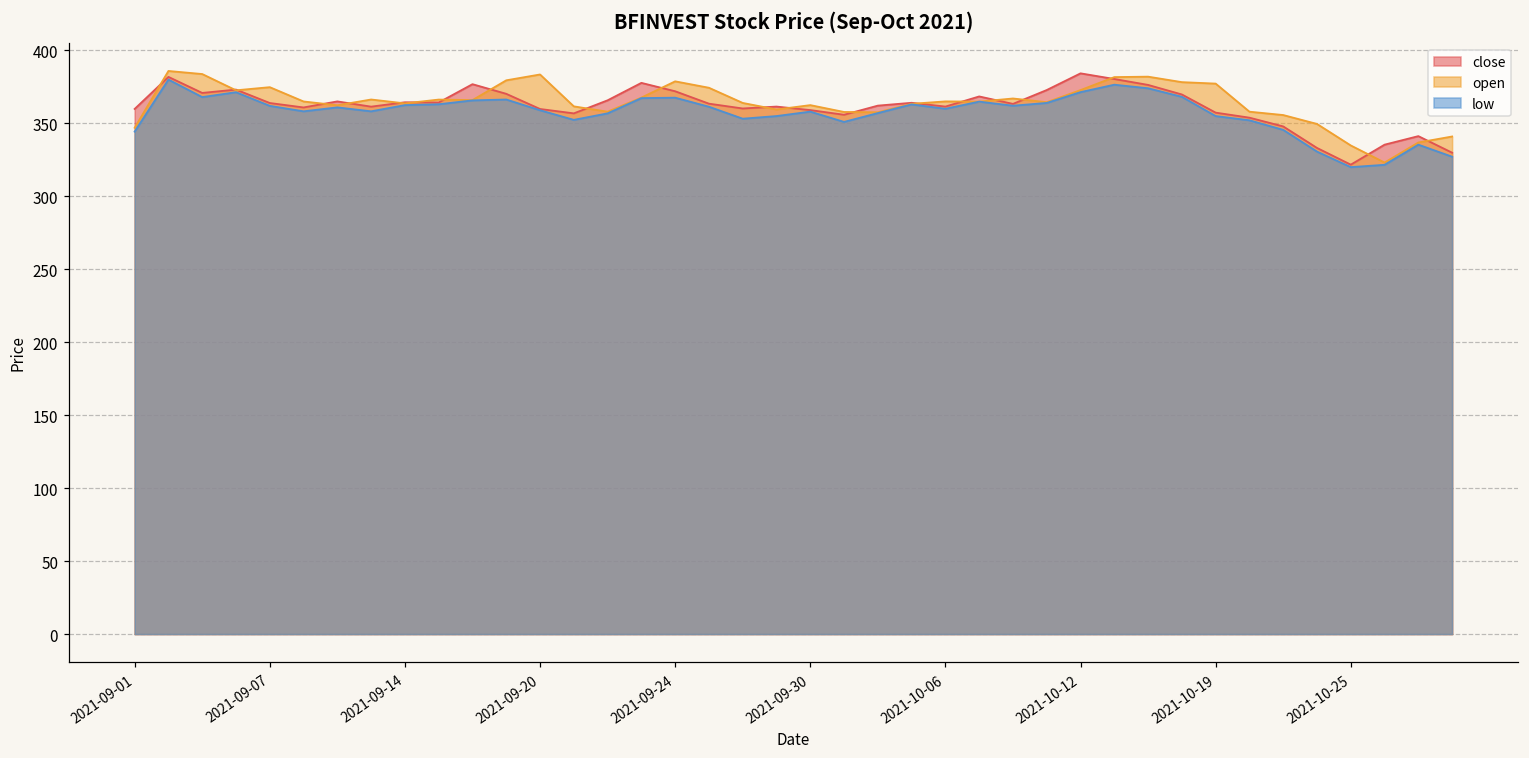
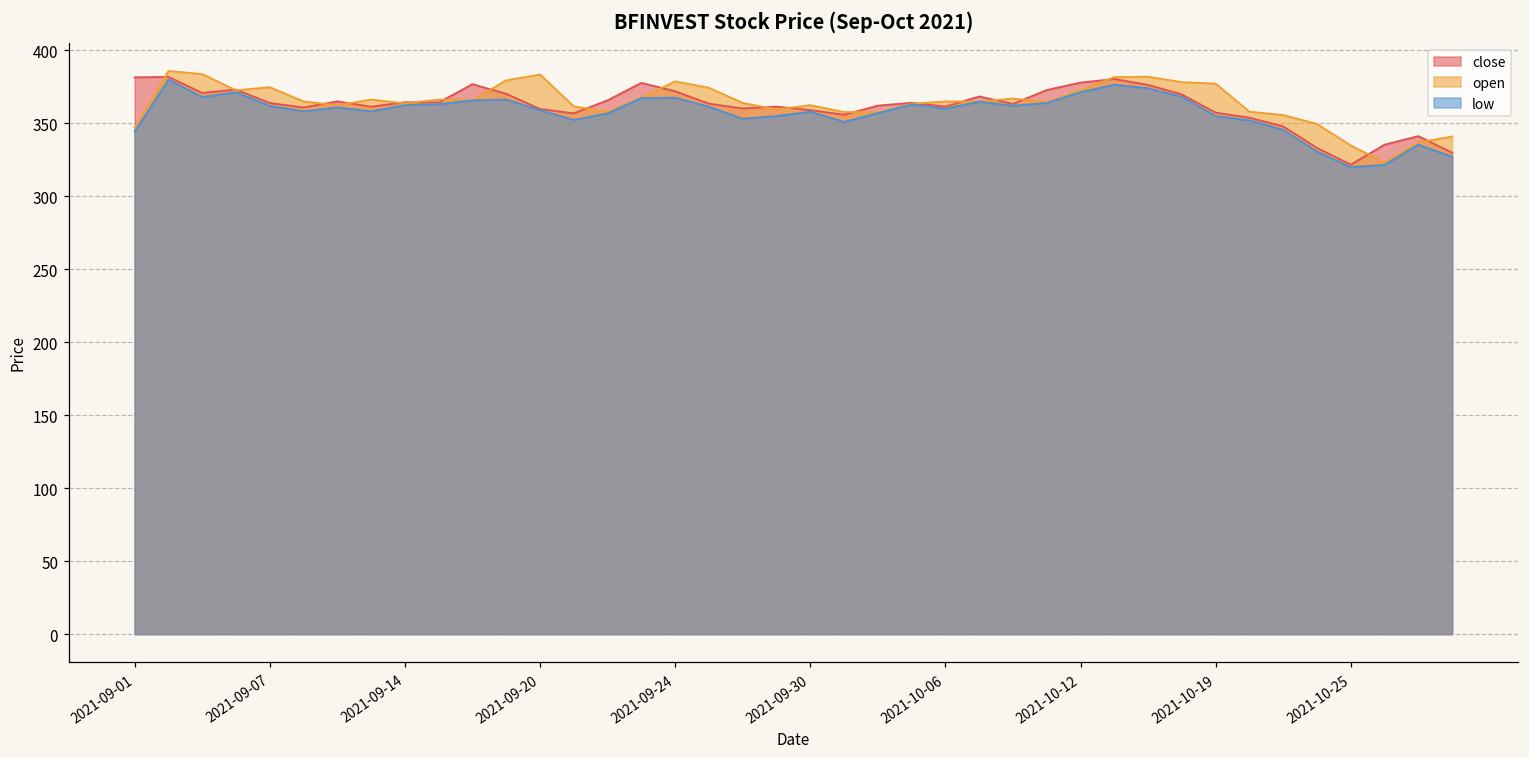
close, 2021-09-01: 360 -> 382
close, 2021-10-12: 384 -> 378
